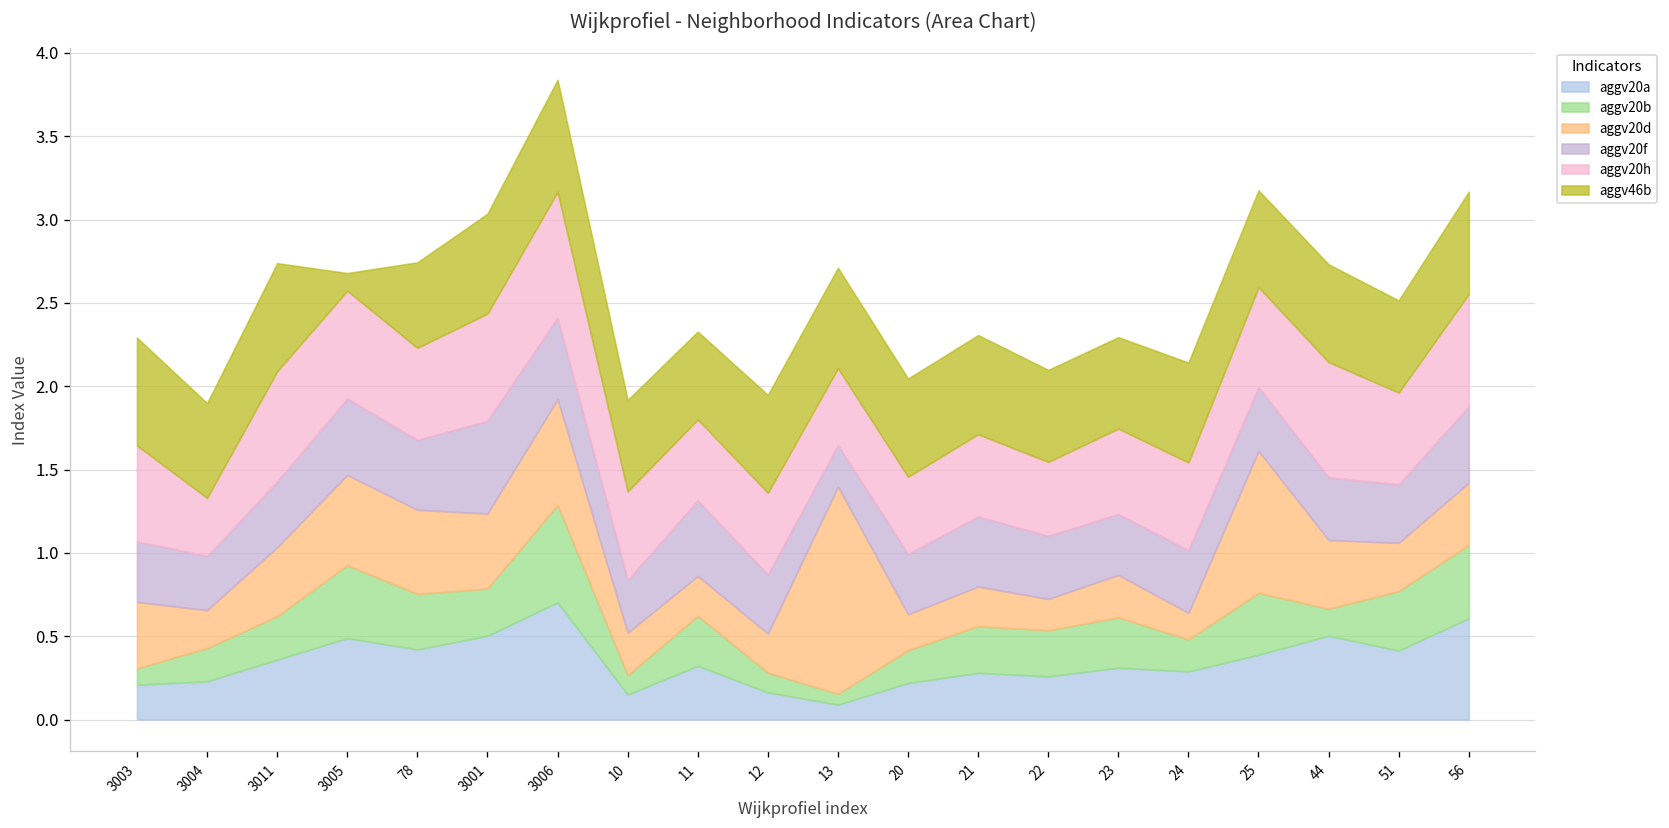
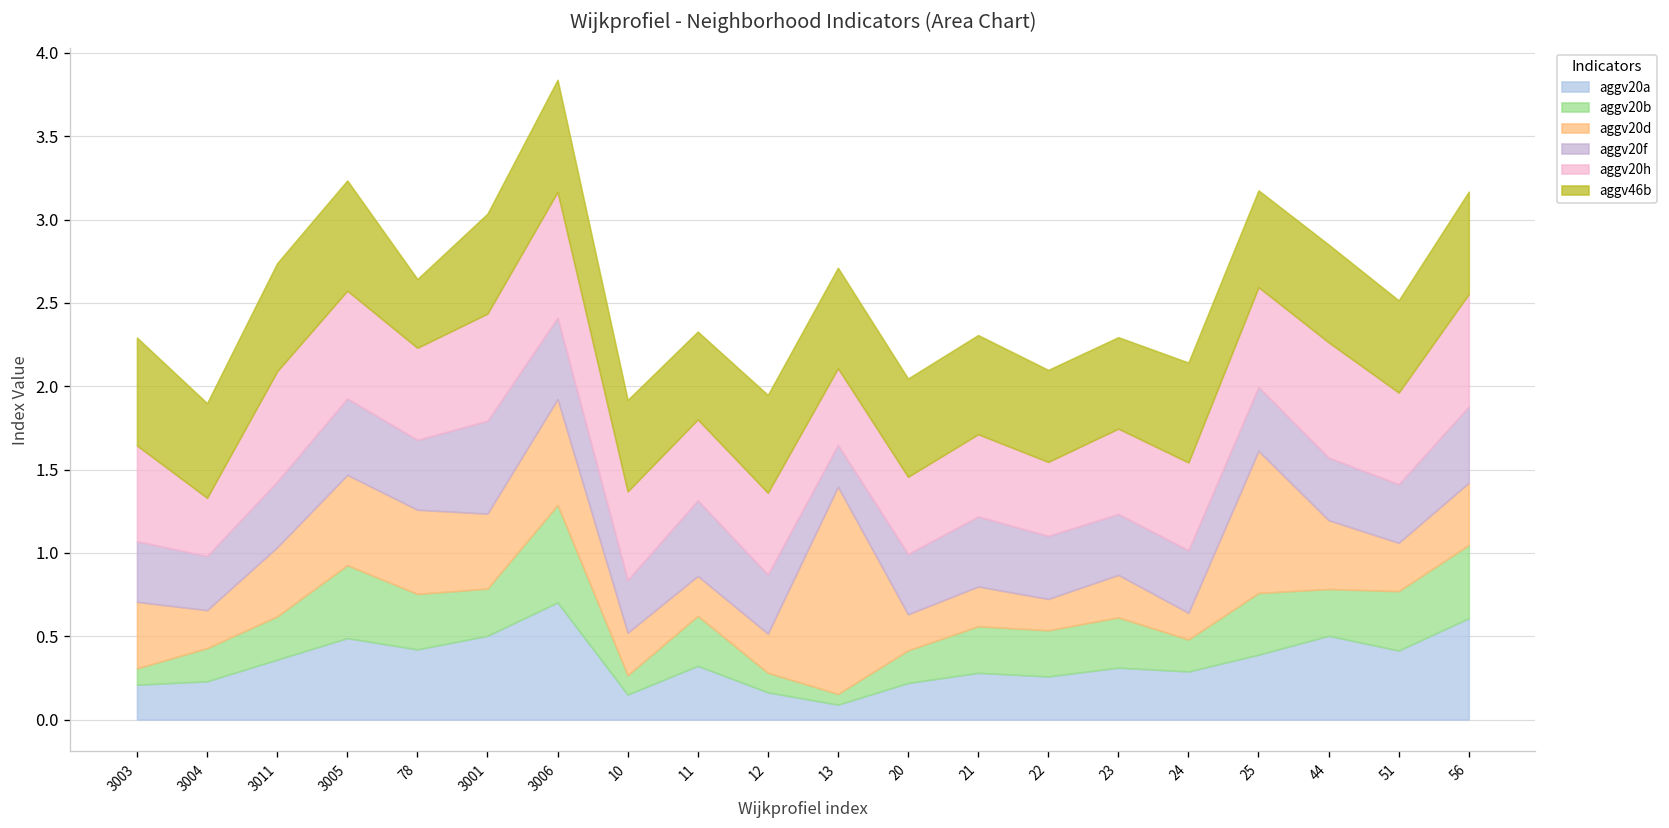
aggv46b, 3005: 0.11 -> 0.66
aggv46b, 78: 0.51 -> 0.41
aggv20b, 44: 0.16 -> 0.28
